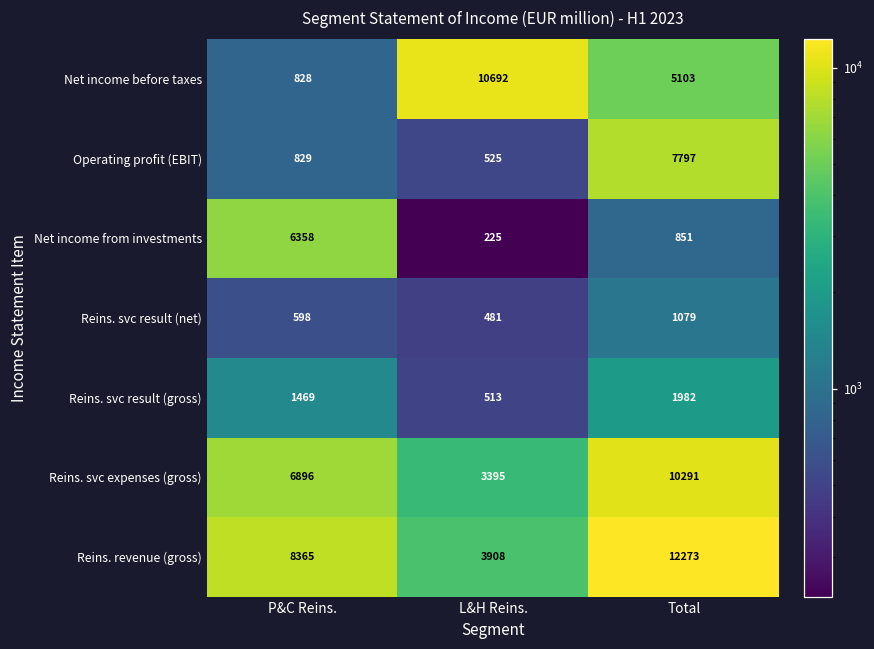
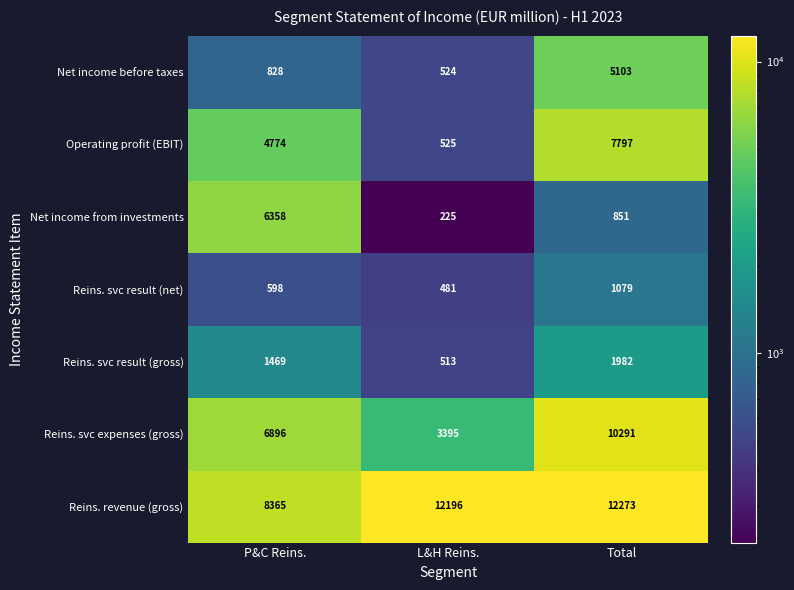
Net income before taxes, L&H Reins.: 10692 -> 524
Operating profit (EBIT), P&C Reins.: 829 -> 4774
Reins. revenue (gross), L&H Reins.: 3908 -> 12196
